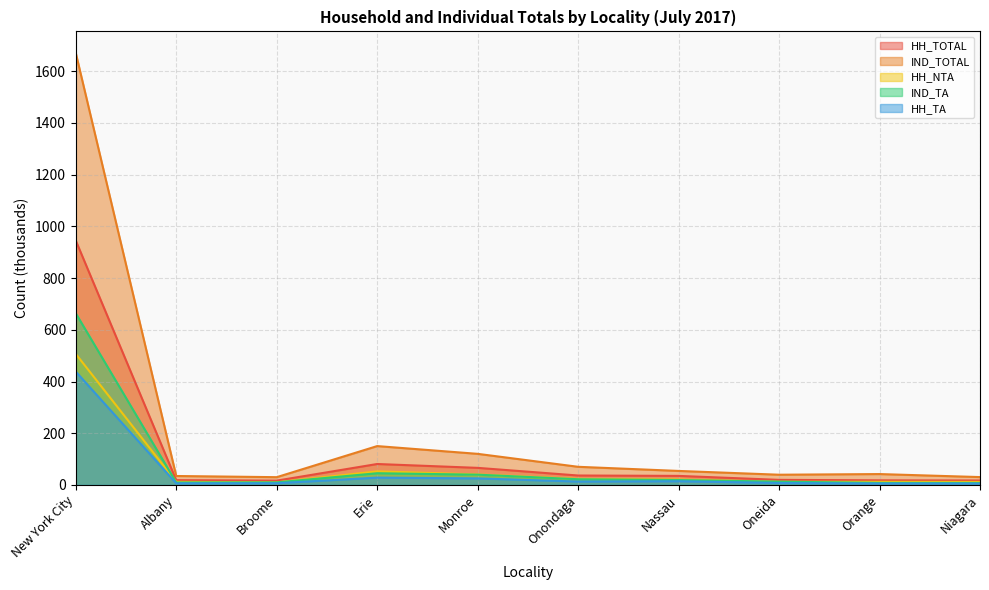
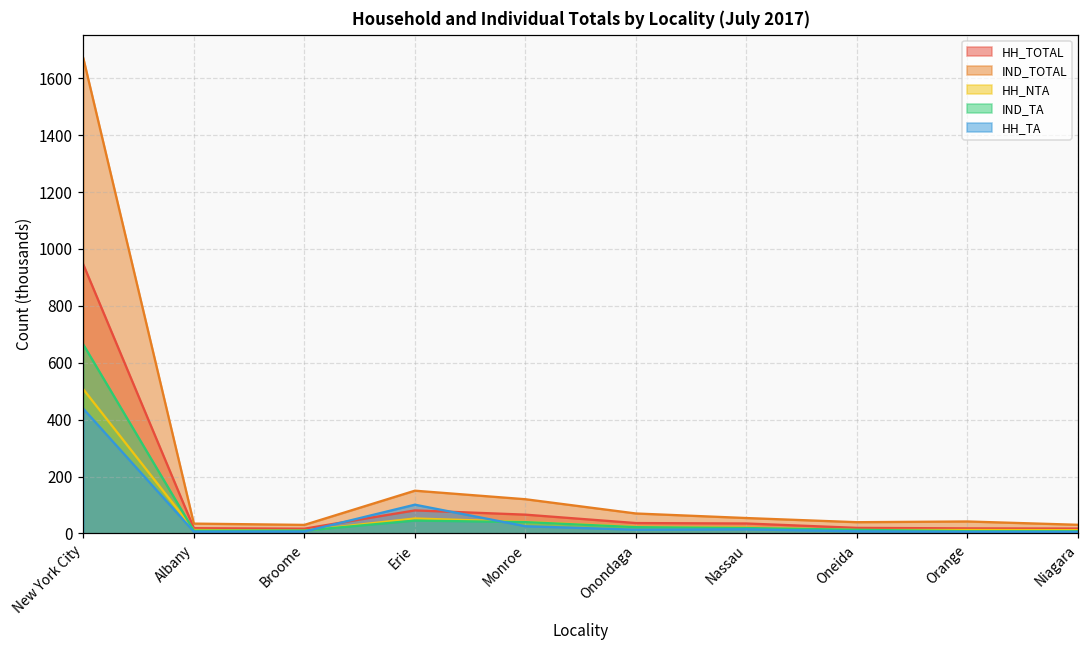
HH_TA, Erie: 30 -> 100
